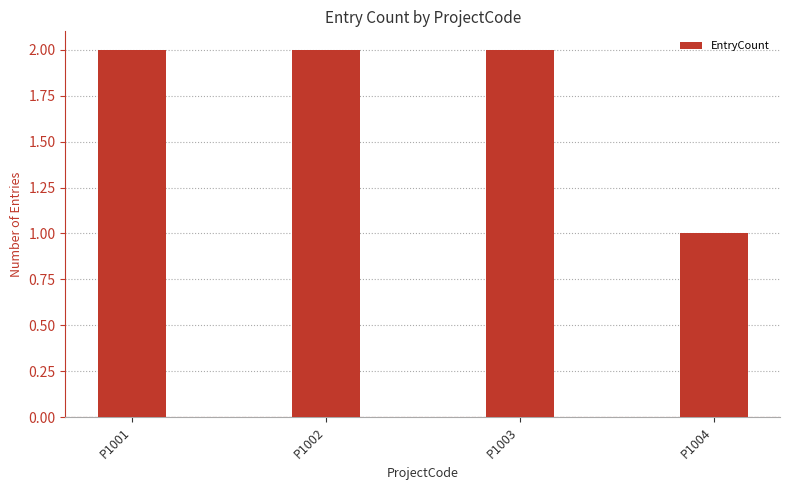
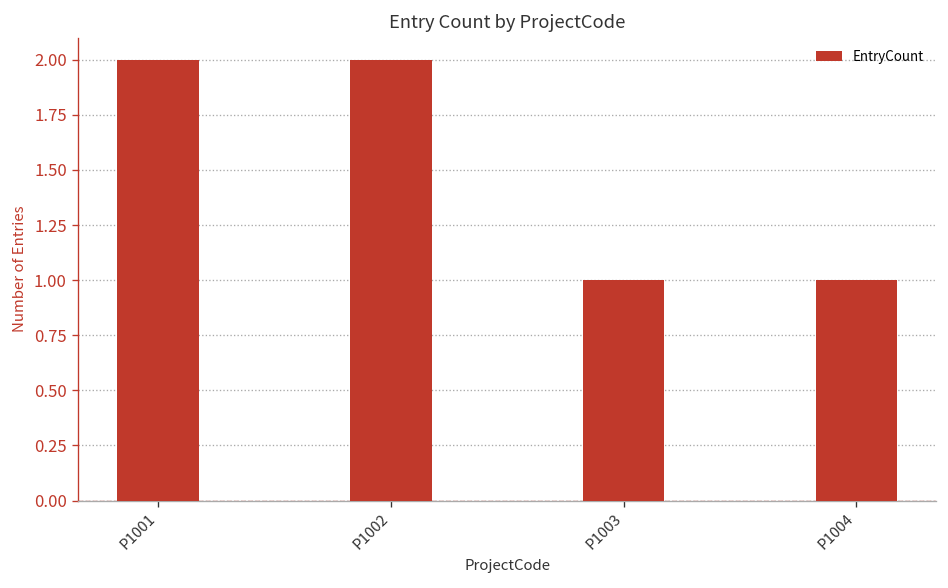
P1003: 2 -> 1
